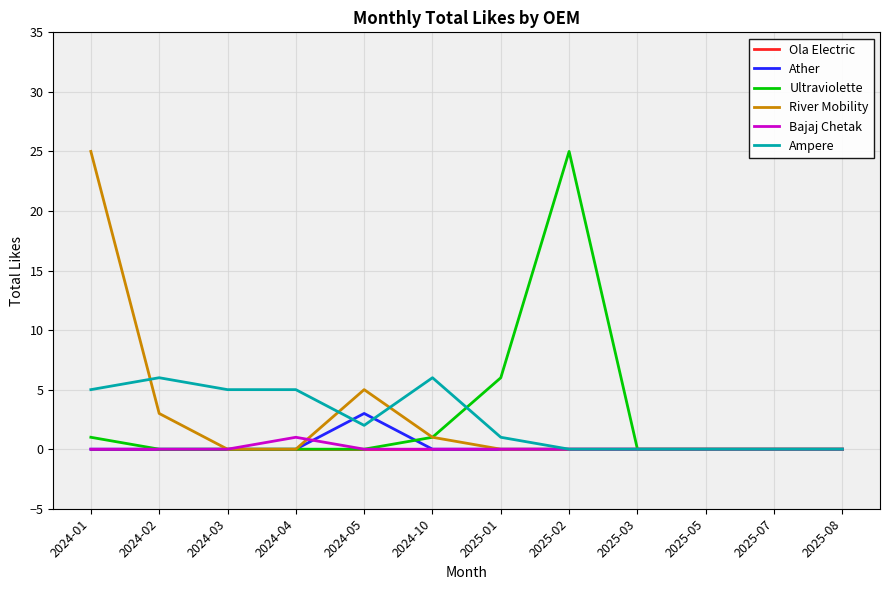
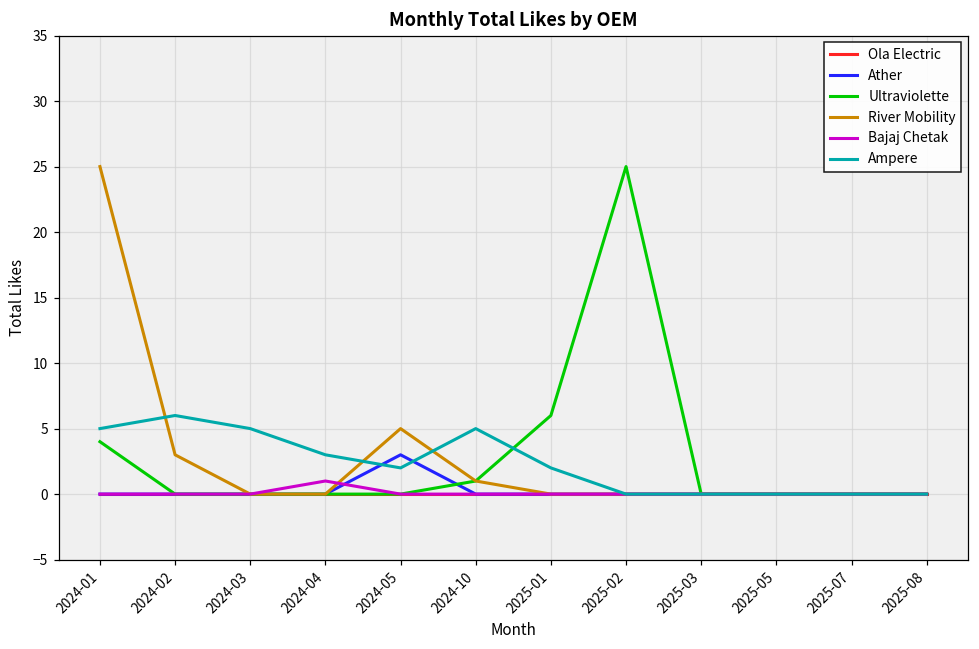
Ultraviolette, 2024-01: 1 -> 4
Ampere, 2024-04: 5 -> 3
Ampere, 2024-10: 6 -> 5
Ampere, 2025-01: 1 -> 2
